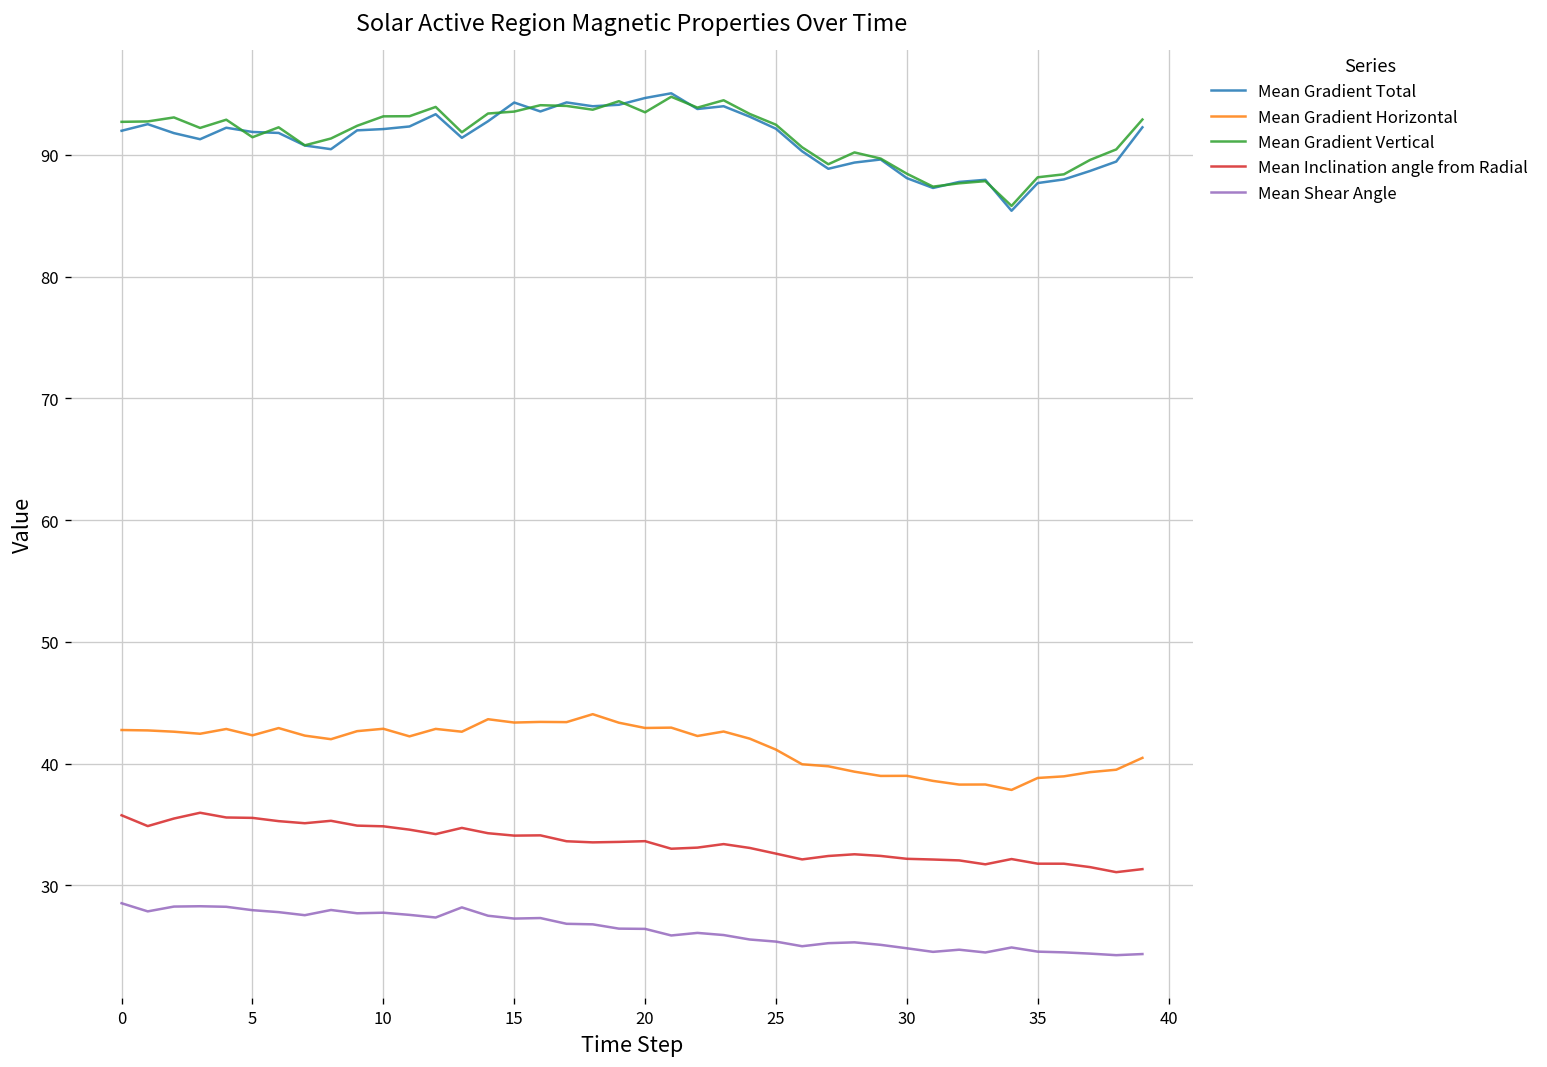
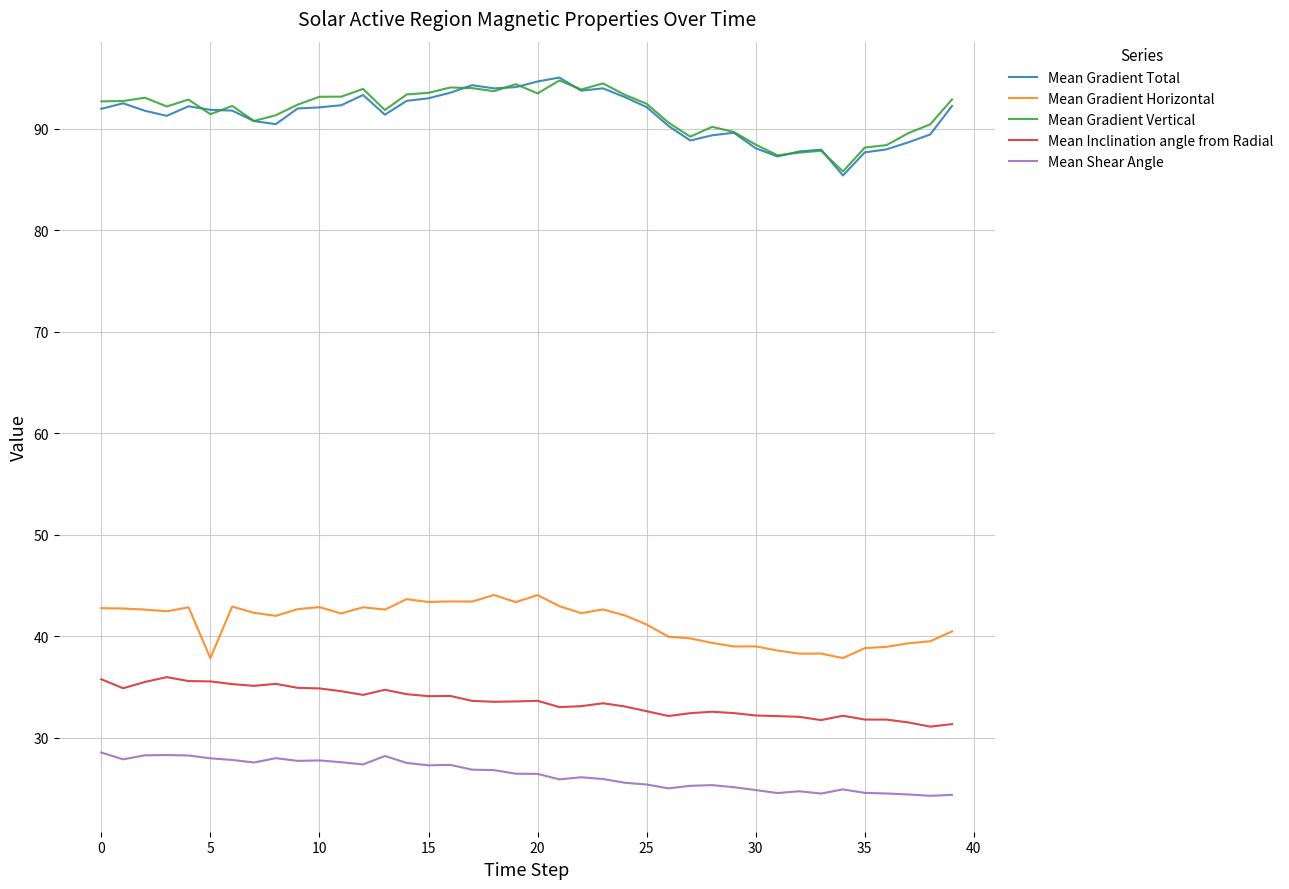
Mean Gradient Horizontal, 5: 42.3 -> 37.8
Mean Gradient Total, 15: 94.3 -> 93.0
Mean Gradient Horizontal, 20: 42.9 -> 44.1
